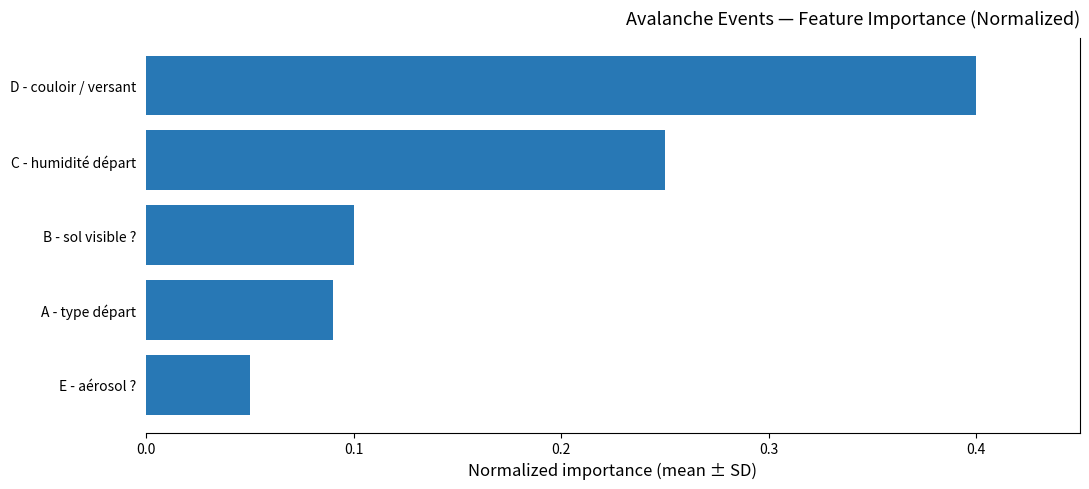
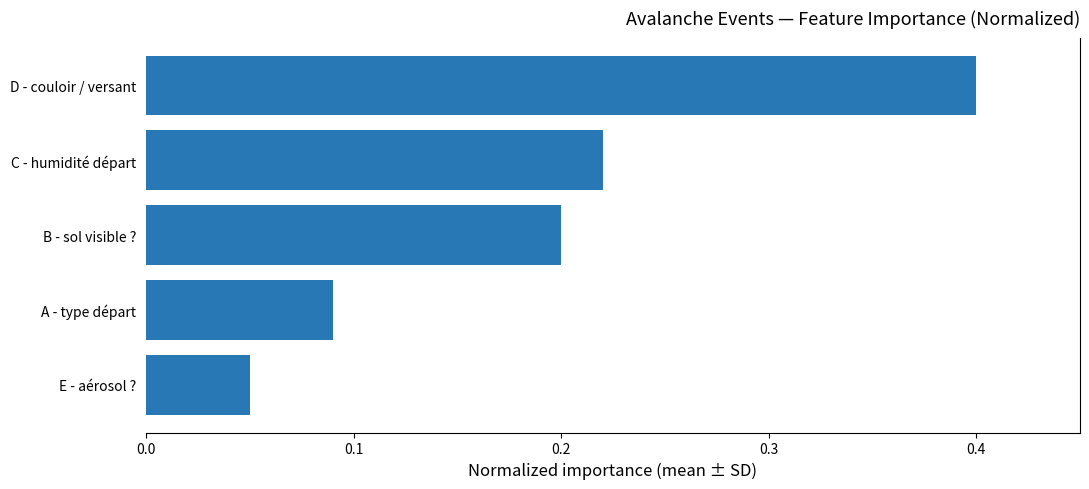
C - humidité départ: 0.25 -> 0.22
B - sol visible ?: 0.1 -> 0.2
